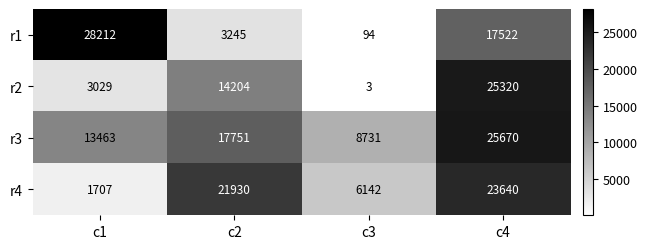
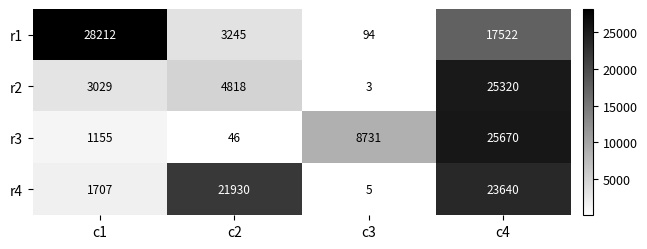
r2, c2: 14204 -> 4818
r3, c1: 13463 -> 1155
r3, c2: 17751 -> 46
r4, c3: 6142 -> 5
